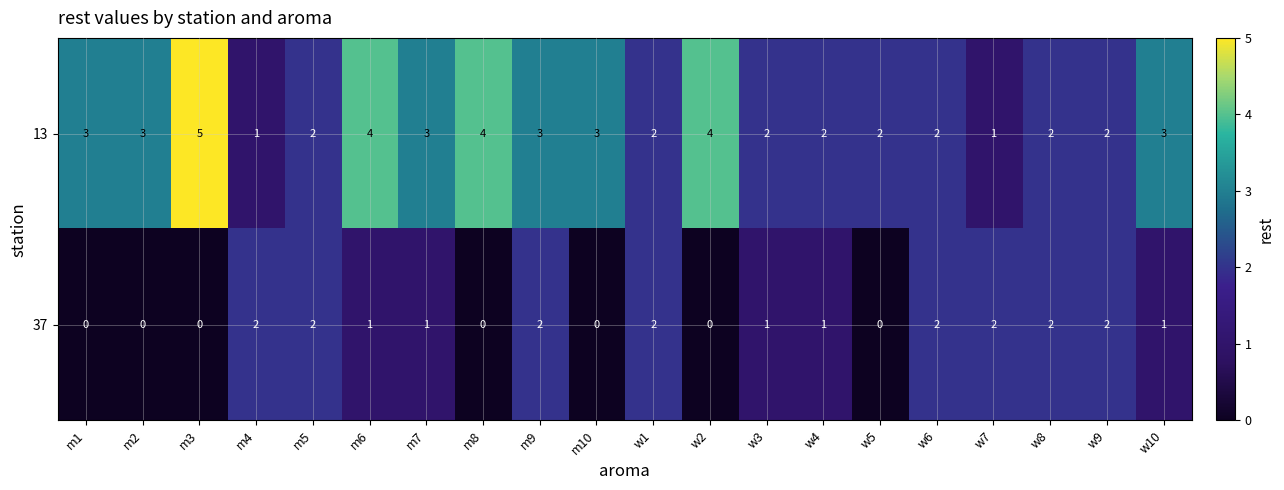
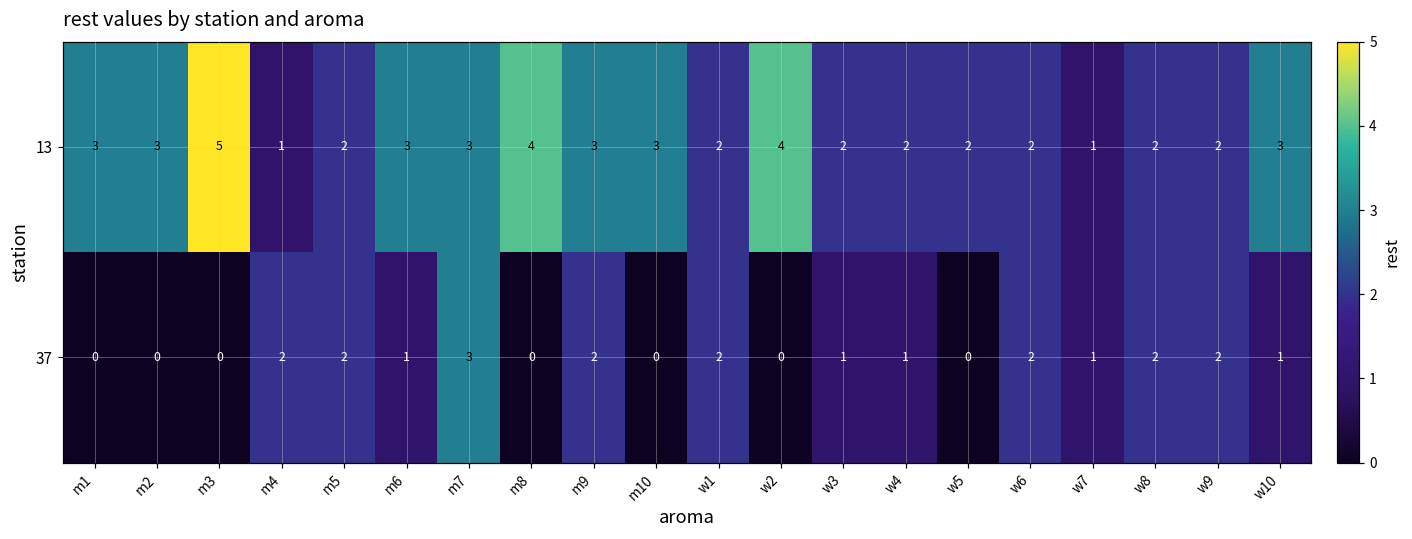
13, m6: 4 -> 3
37, m7: 1 -> 3
37, w7: 2 -> 1
